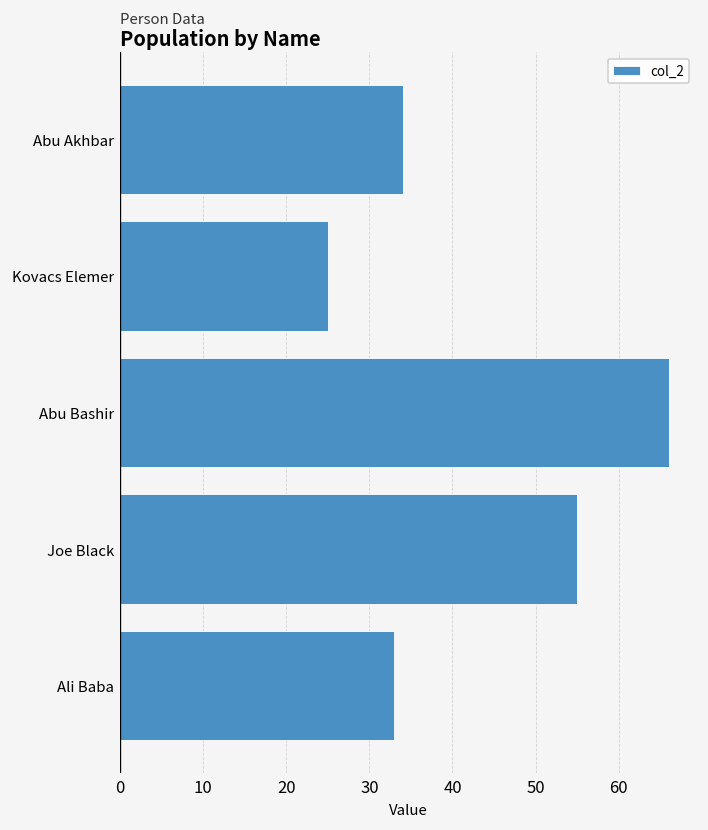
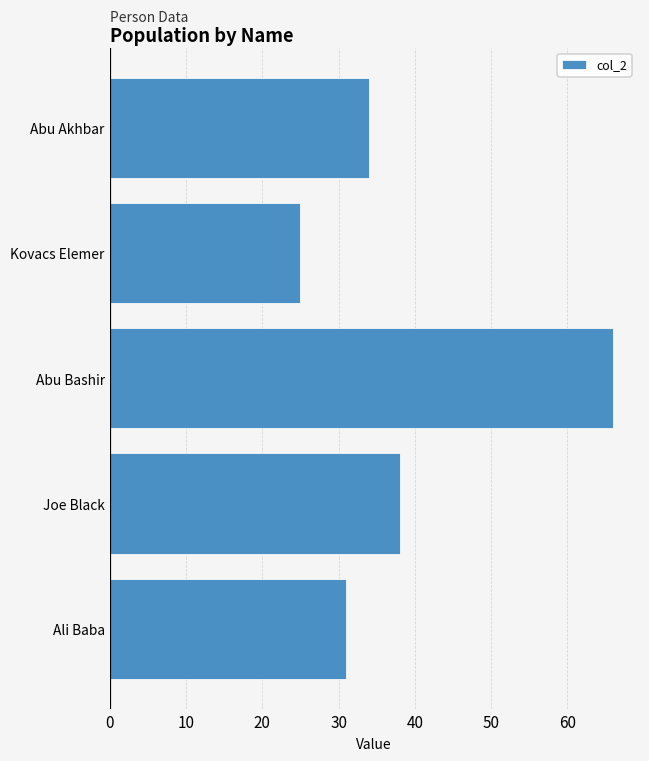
Joe Black: 55 -> 38
Ali Baba: 33 -> 31
